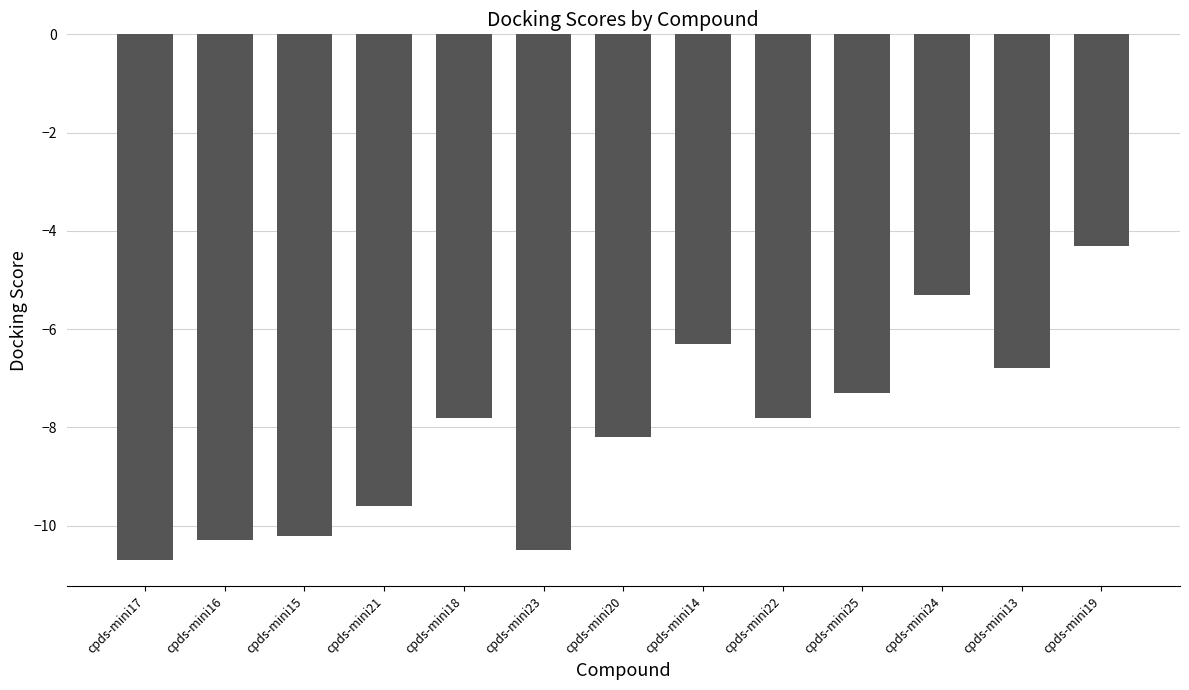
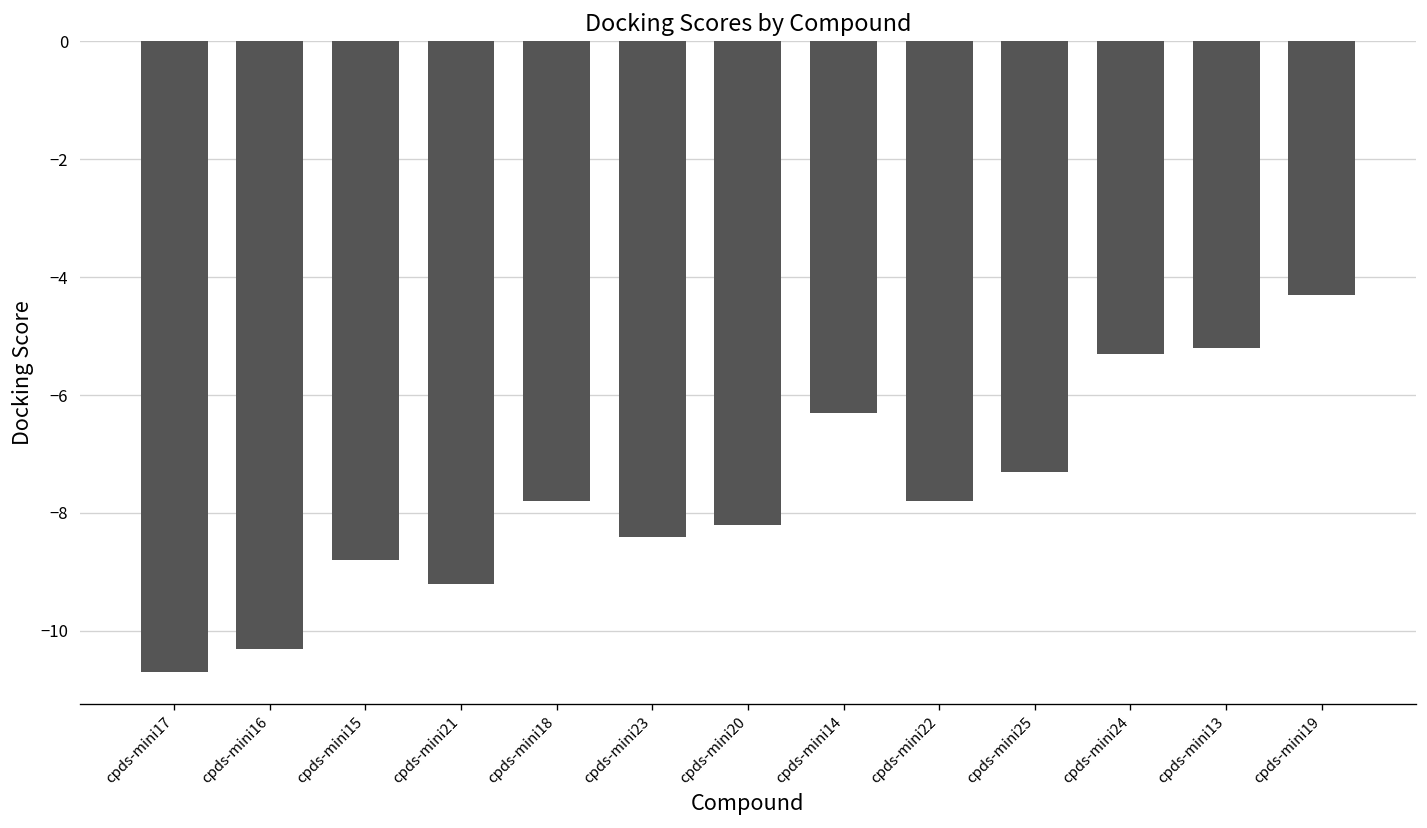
cpds-mini15: -10.2 -> -8.8
cpds-mini21: -9.6 -> -9.2
cpds-mini23: -10.5 -> -8.4
cpds-mini13: -6.8 -> -5.2
